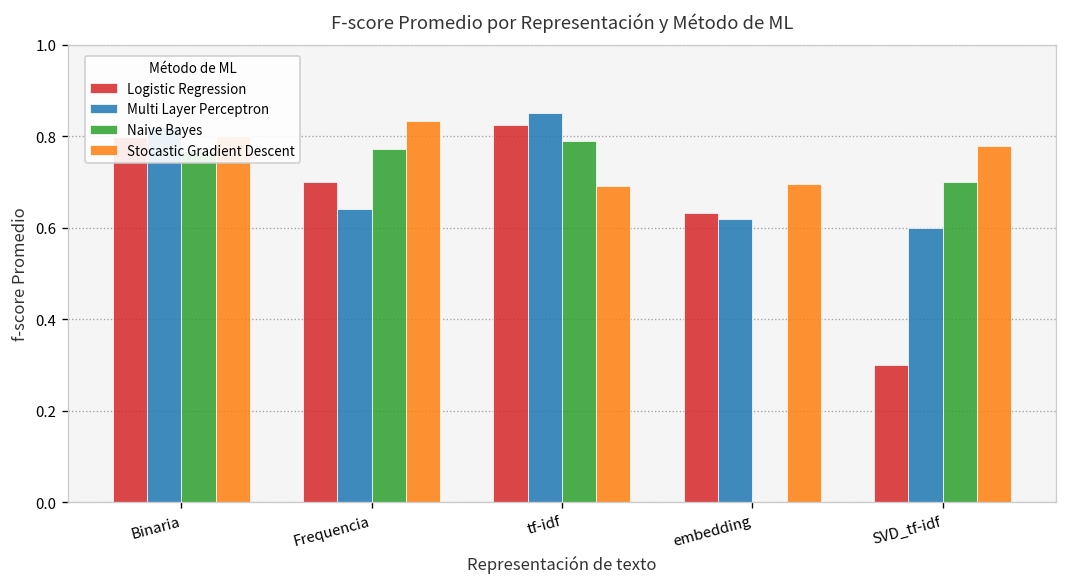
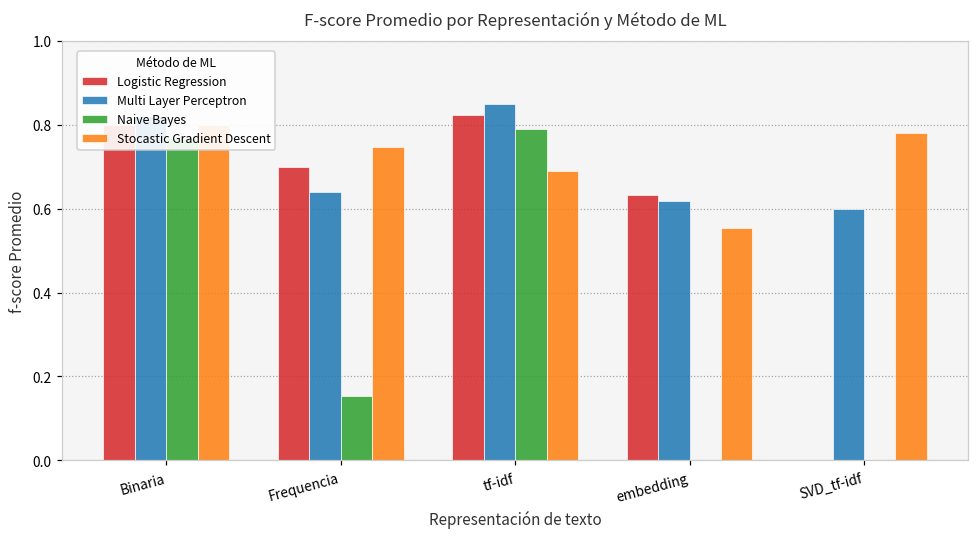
Naive Bayes, Frequencia: 0.77 -> 0.15
Stocastic Gradient Descent, Frequencia: 0.83 -> 0.75
Stocastic Gradient Descent, embedding: 0.70 -> 0.55
Logistic Regression, SVD_tf-idf: 0.3 -> 0.0
Naive Bayes, SVD_tf-idf: 0.7 -> 0.0
